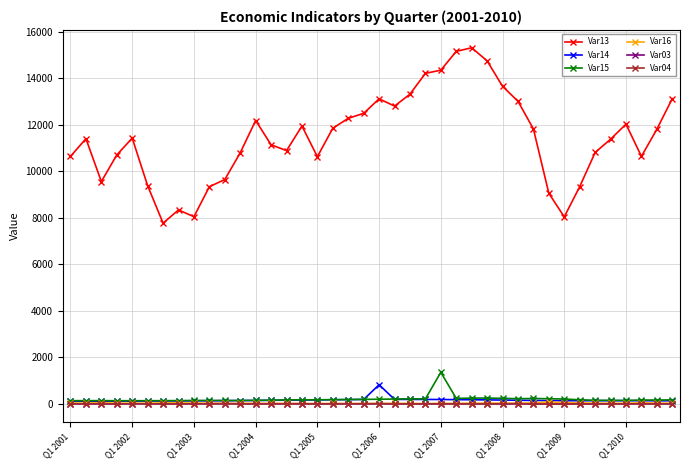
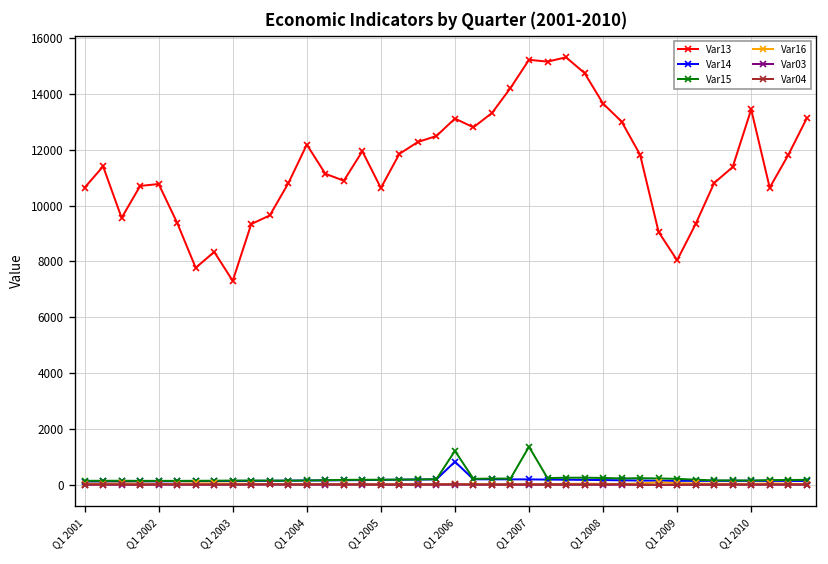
Var13, Q1 2002: 11400 -> 10800
Var13, Q1 2003: 8100 -> 7300
Var15, Q1 2006: 200 -> 1200
Var13, Q1 2007: 14400 -> 15200
Var13, Q1 2010: 12000 -> 13500
